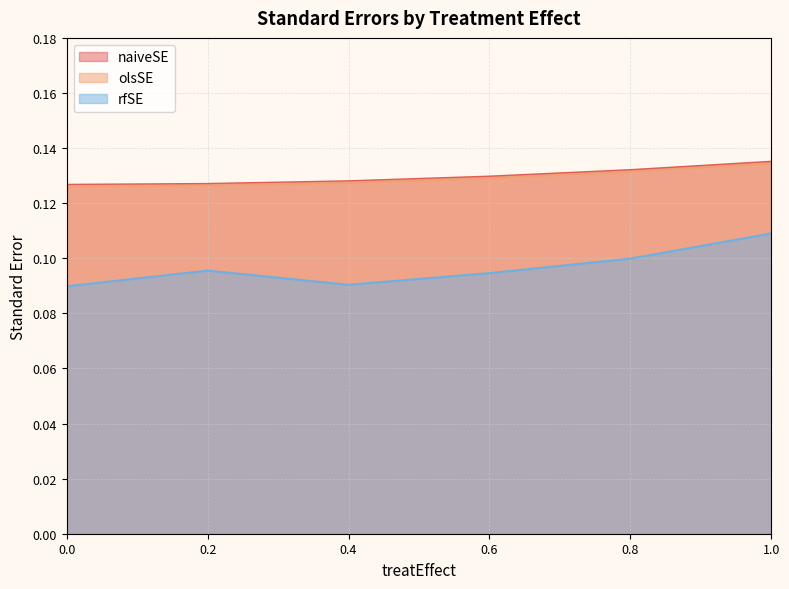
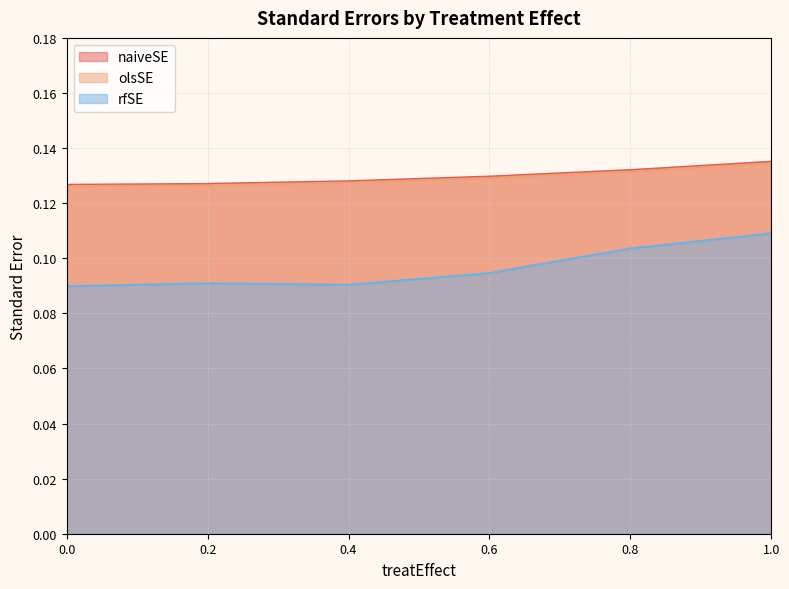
rfSE, 0.2: 0.096 -> 0.091
rfSE, 0.8: 0.100 -> 0.104
